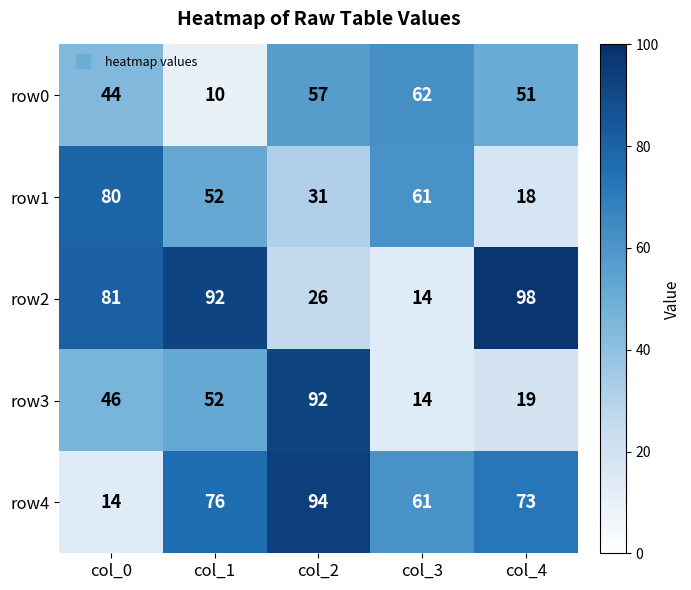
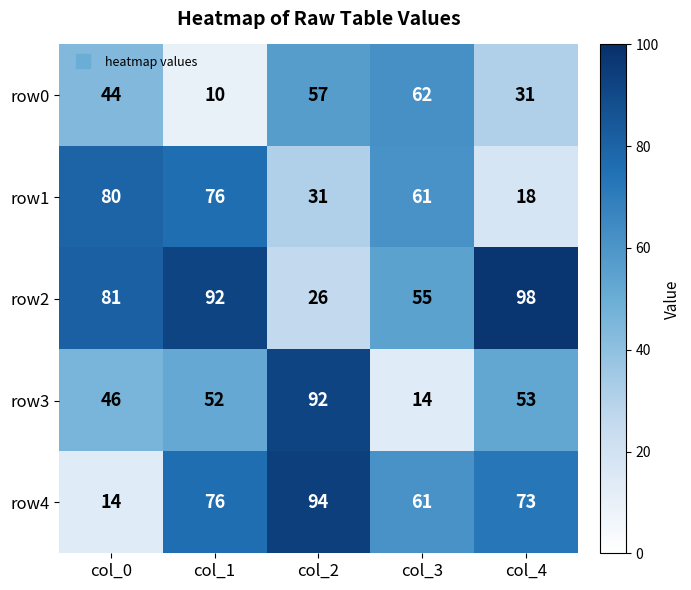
row0, col_4: 51 -> 31
row1, col_1: 52 -> 76
row2, col_3: 14 -> 55
row3, col_4: 19 -> 53
